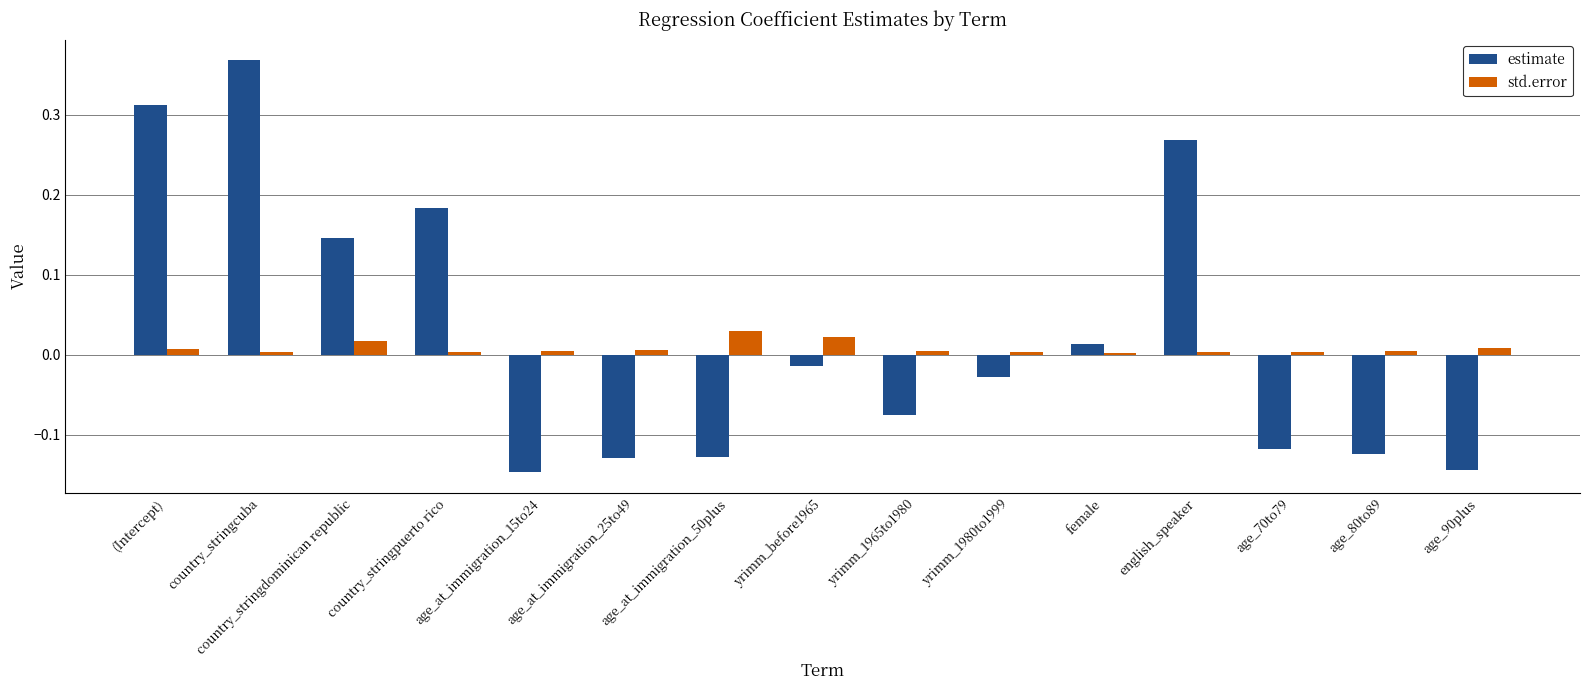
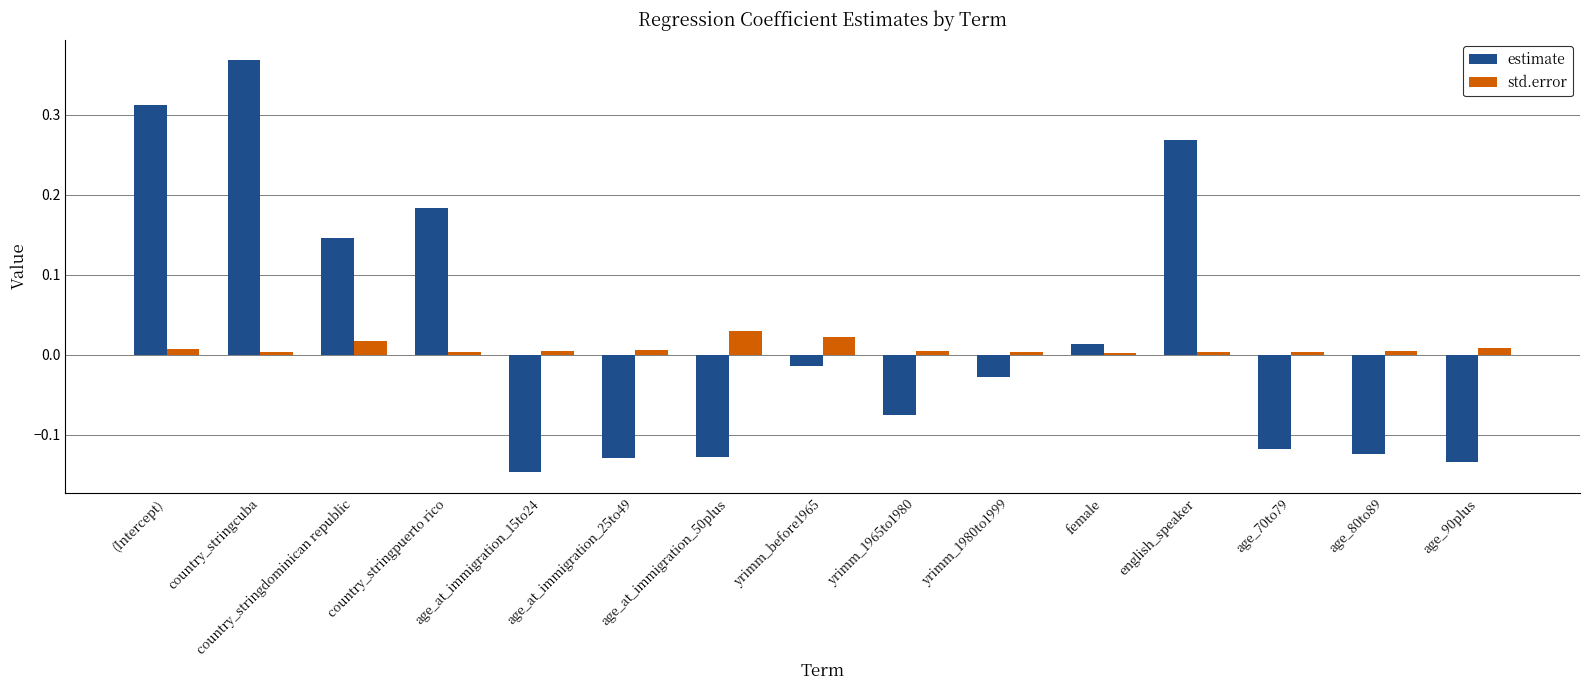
estimate, age_90plus: -0.14 -> -0.13
